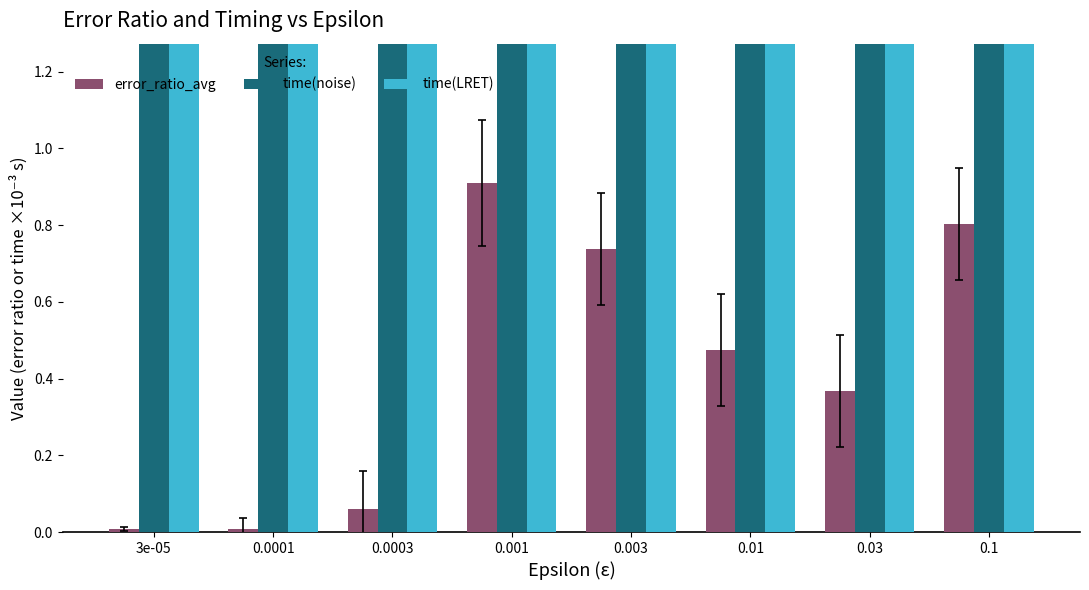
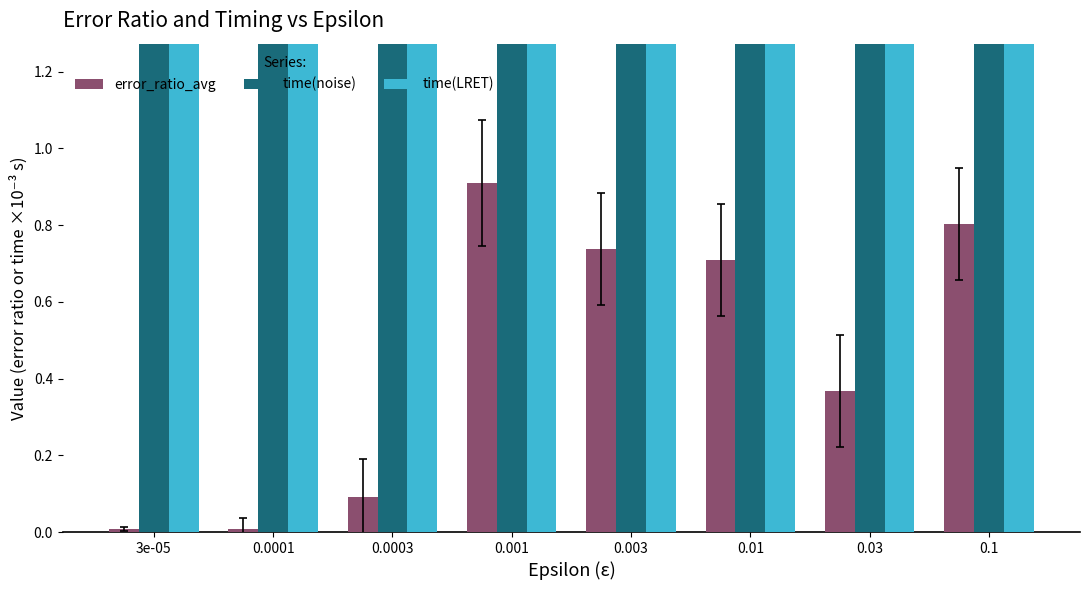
error_ratio_avg, 0.0003: 0.06 -> 0.09
error_ratio_avg, 0.01: 0.48 -> 0.71
